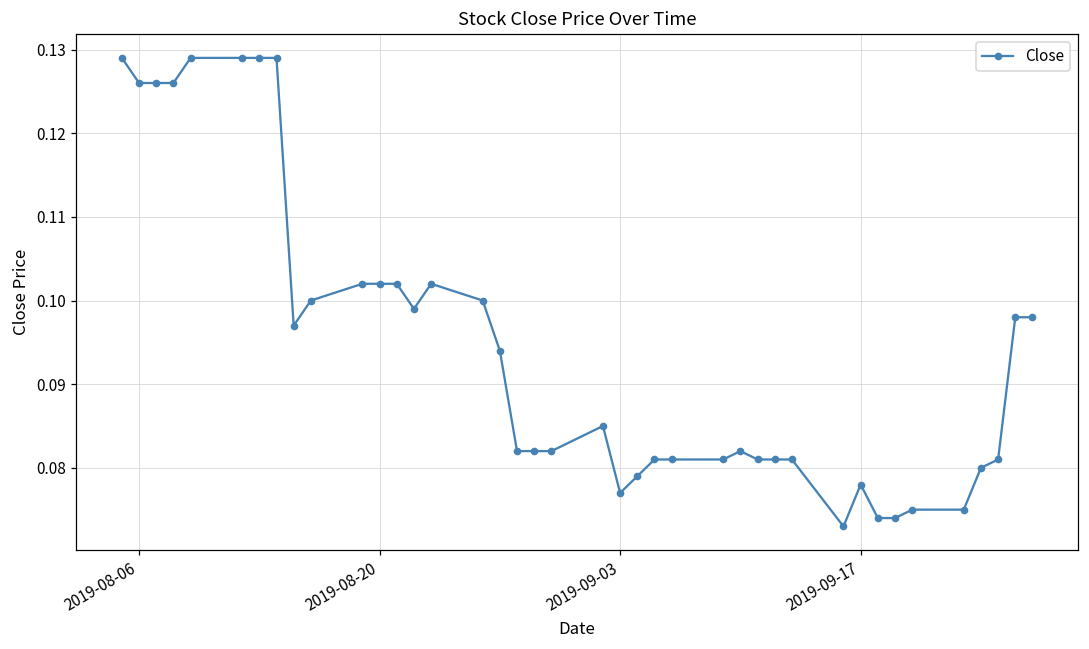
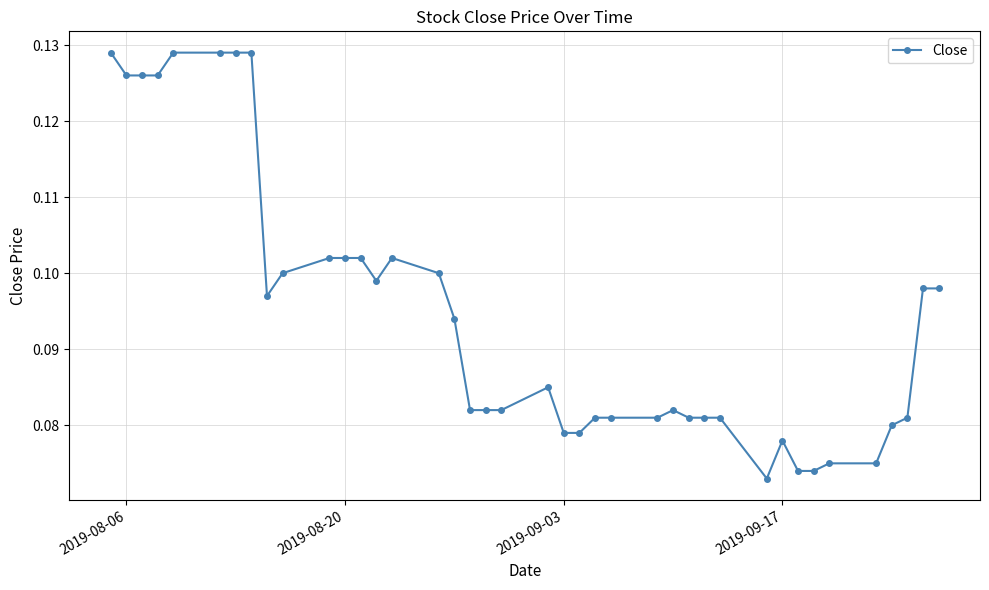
2019-09-03: 0.077 -> 0.079
